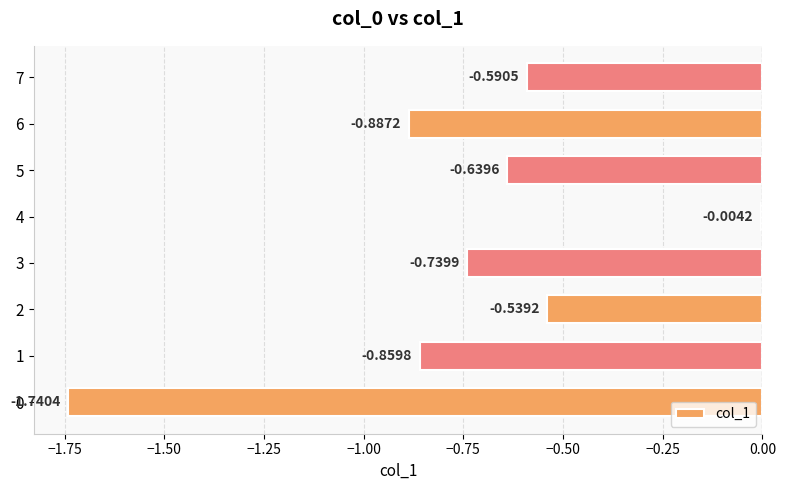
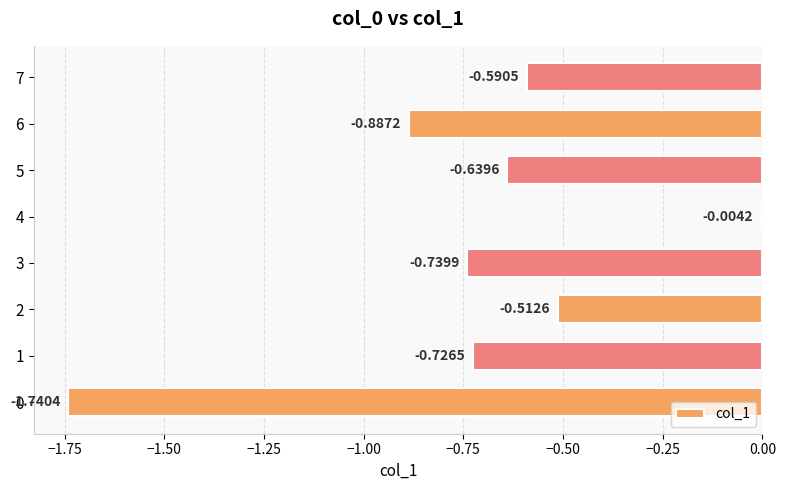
2: -0.5392 -> -0.5126
1: -0.8598 -> -0.7265
